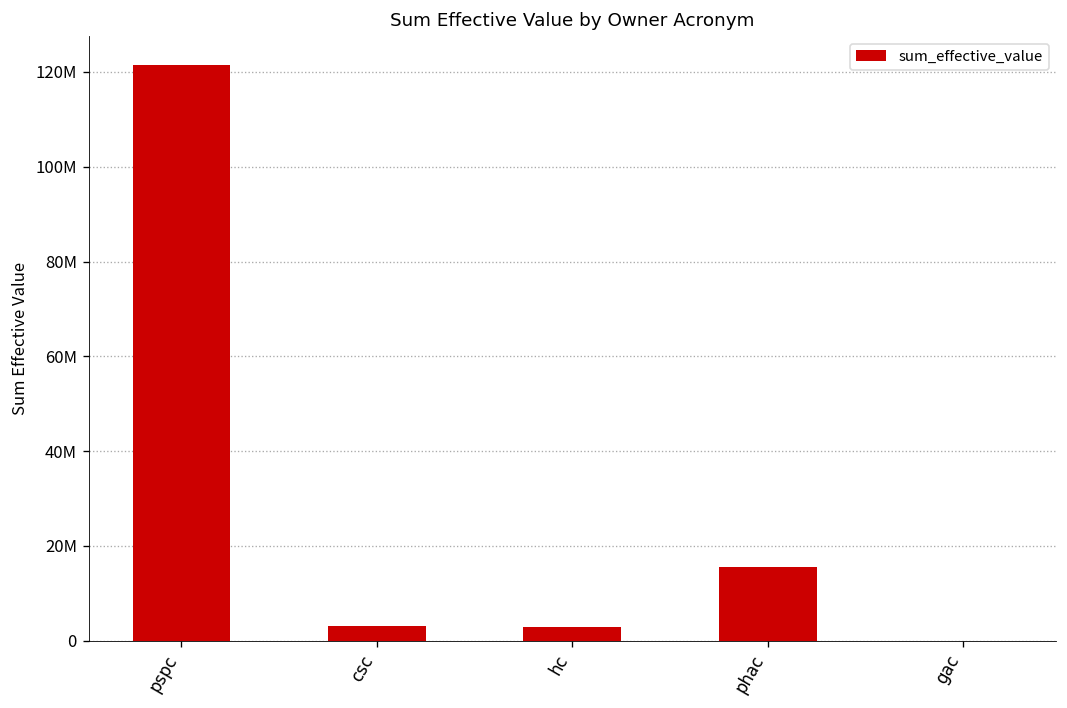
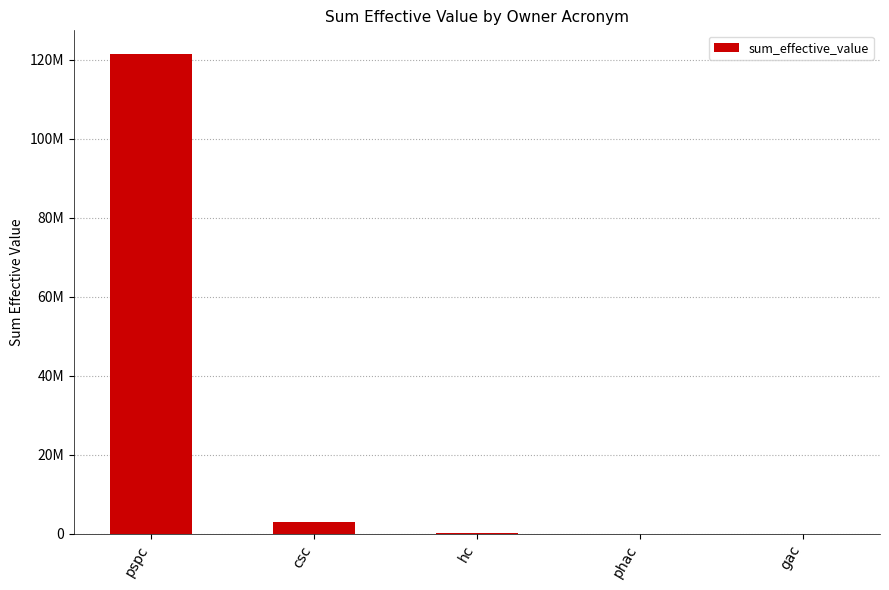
hc: 3000000 -> 0
phac: 16000000 -> 0
